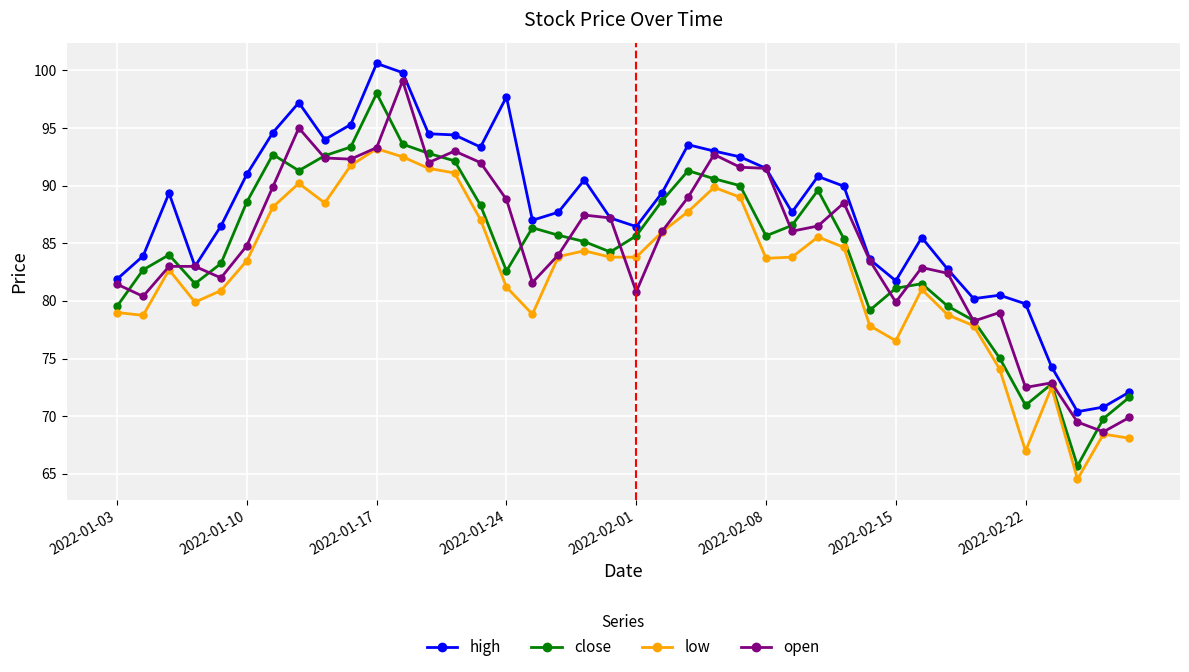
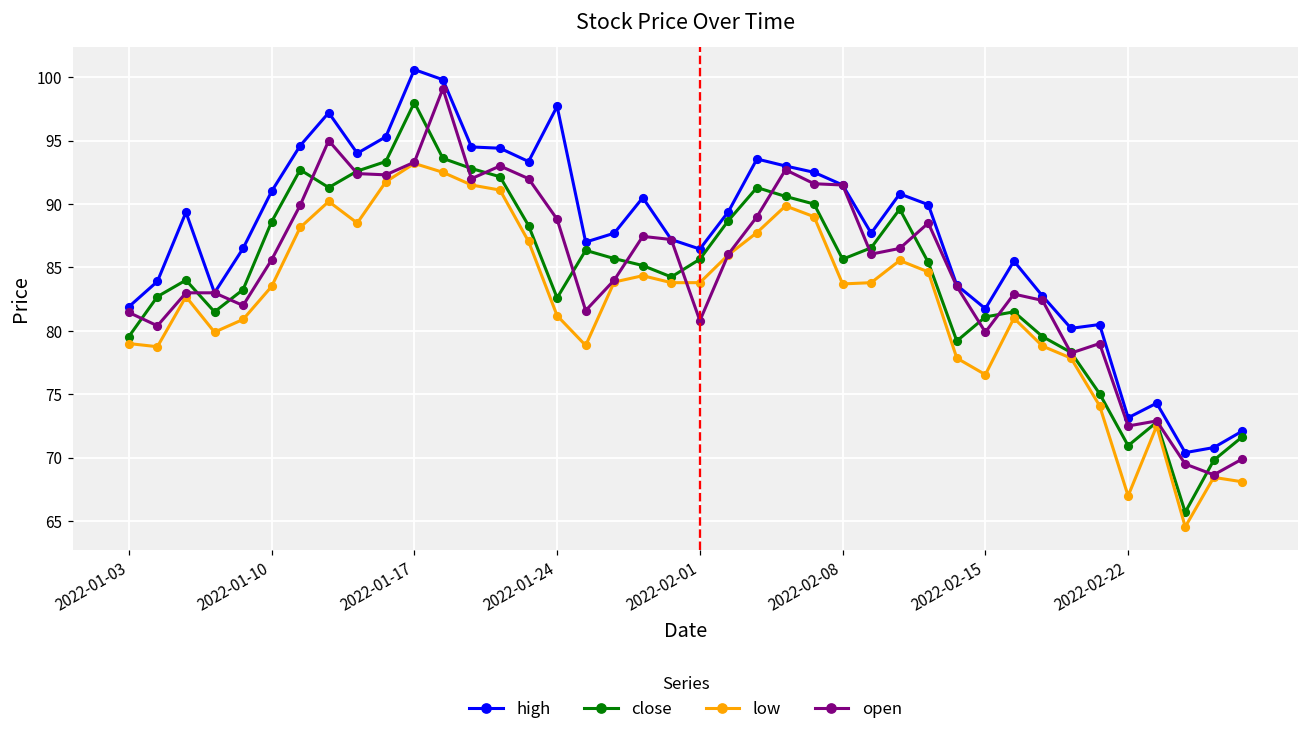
open, 2022-01-10: 84.8 -> 85.6
high, 2022-02-22: 79.8 -> 73.2
